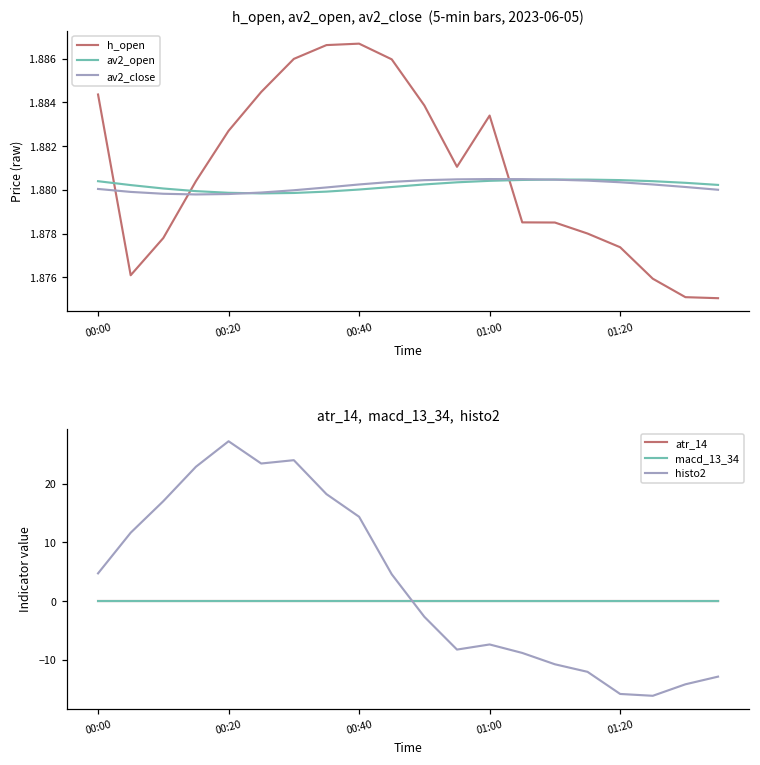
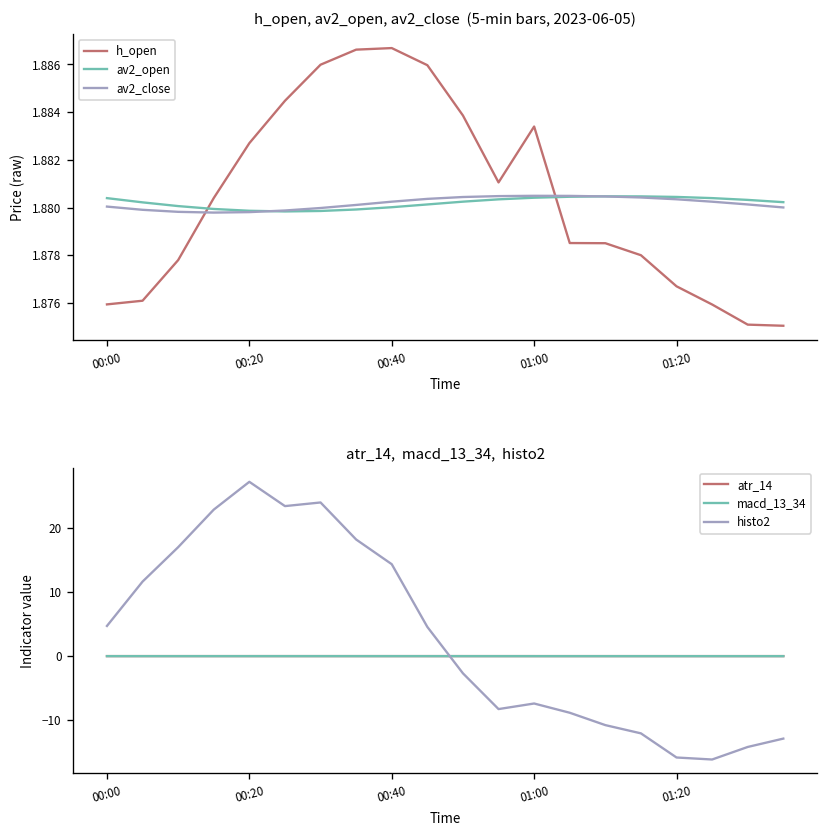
h_open, av2_open, av2_close (5-min bars, 2023-06-05), h_open, 00:00: 1.8844 -> 1.8759
h_open, av2_open, av2_close (5-min bars, 2023-06-05), h_open, 01:20: 1.8774 -> 1.8767
